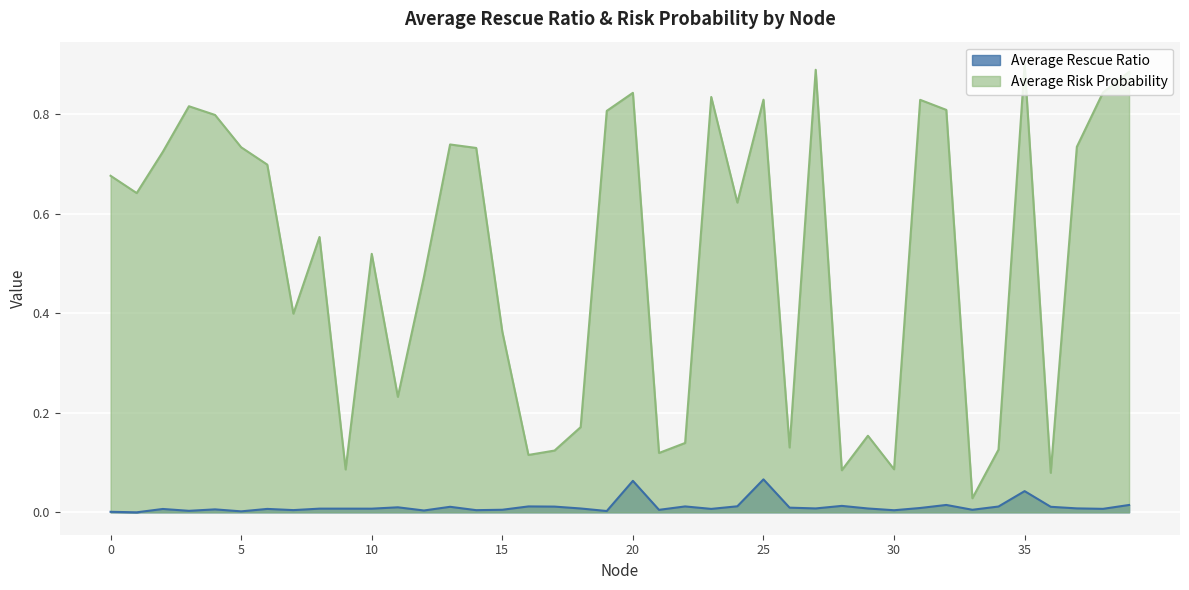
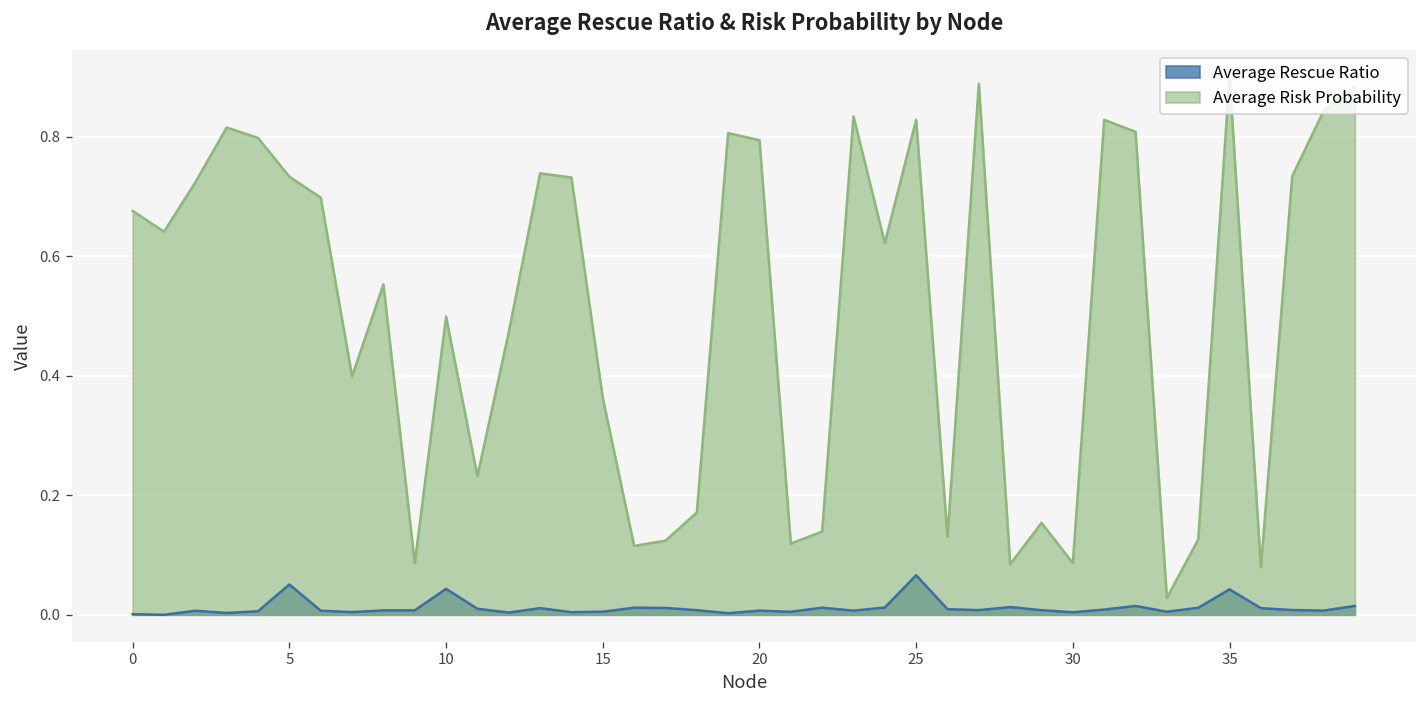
Average Rescue Ratio, 5: 0.00 -> 0.05
Average Rescue Ratio, 10: 0.01 -> 0.04
Average Risk Probability, 10: 0.52 -> 0.50
Average Rescue Ratio, 20: 0.06 -> 0.01
Average Risk Probability, 20: 0.84 -> 0.79
